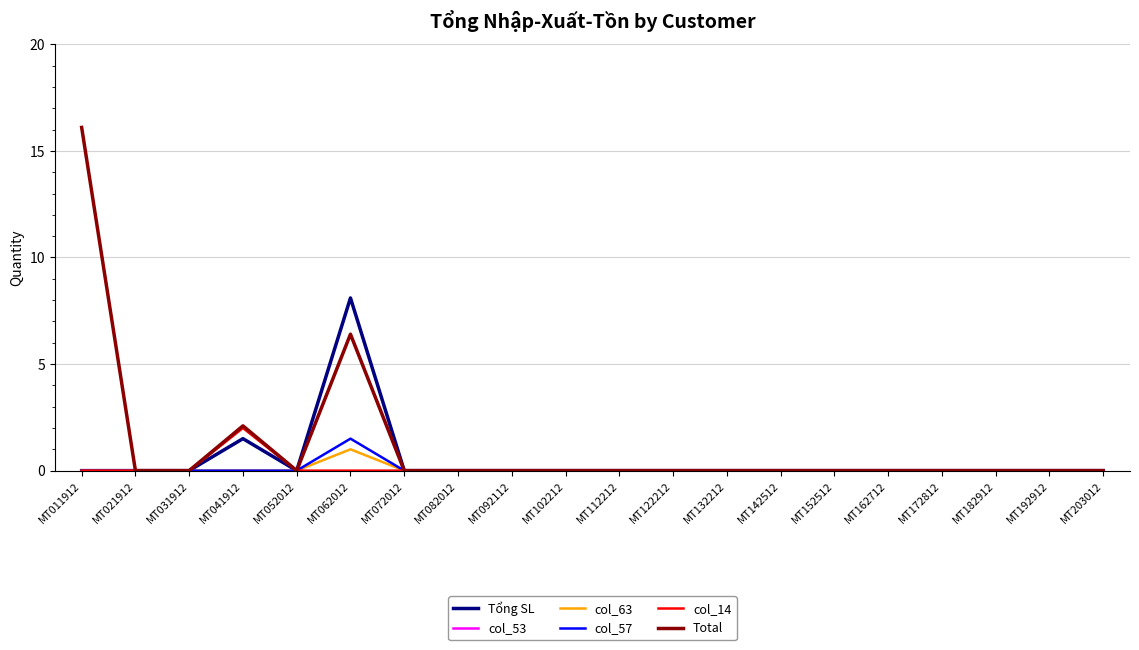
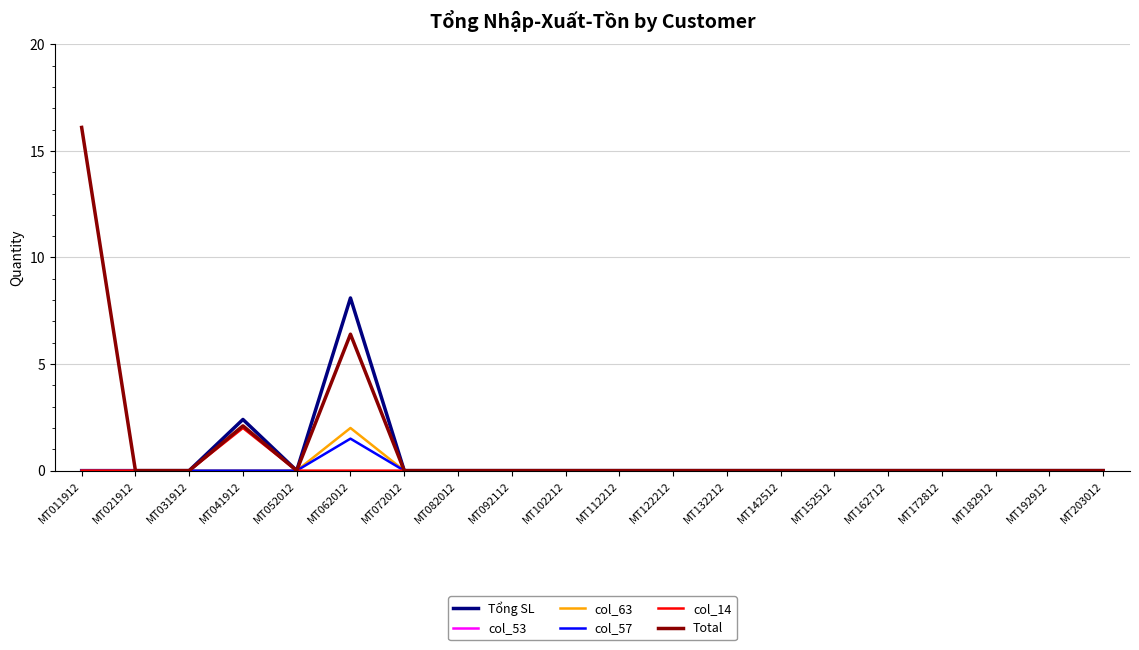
Tổng SL, MT041912: 1.5 -> 2.4
col_63, MT062012: 1 -> 2
